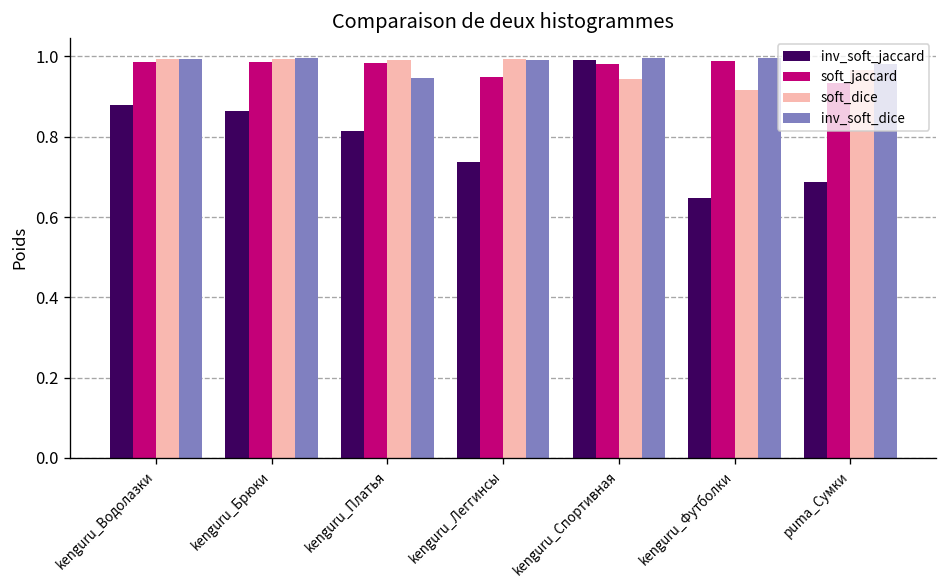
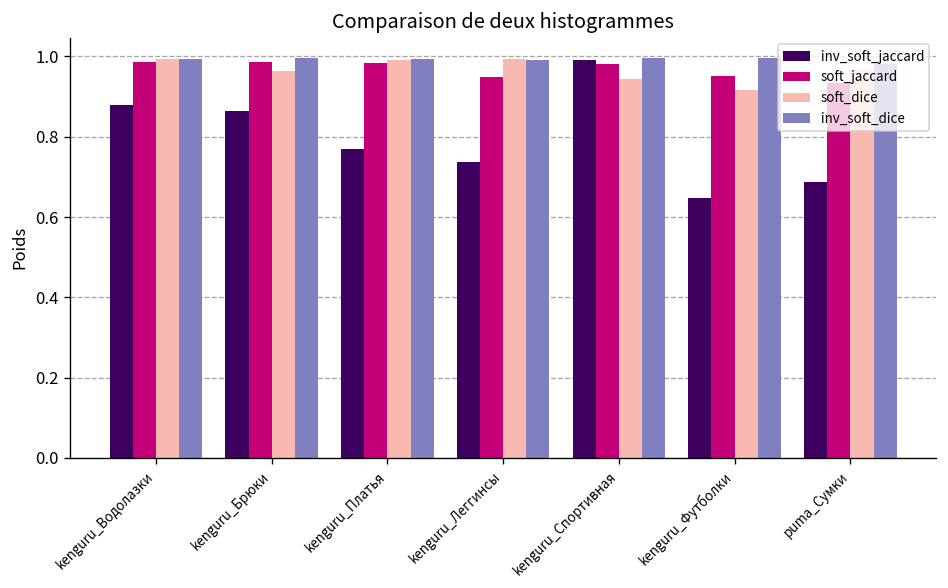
soft_dice, kenguru_Брюки: 0.99 -> 0.96
inv_soft_jaccard, kenguru_Платья: 0.81 -> 0.77
inv_soft_dice, kenguru_Платья: 0.95 -> 0.99
soft_jaccard, kenguru_Футболки: 0.99 -> 0.95
